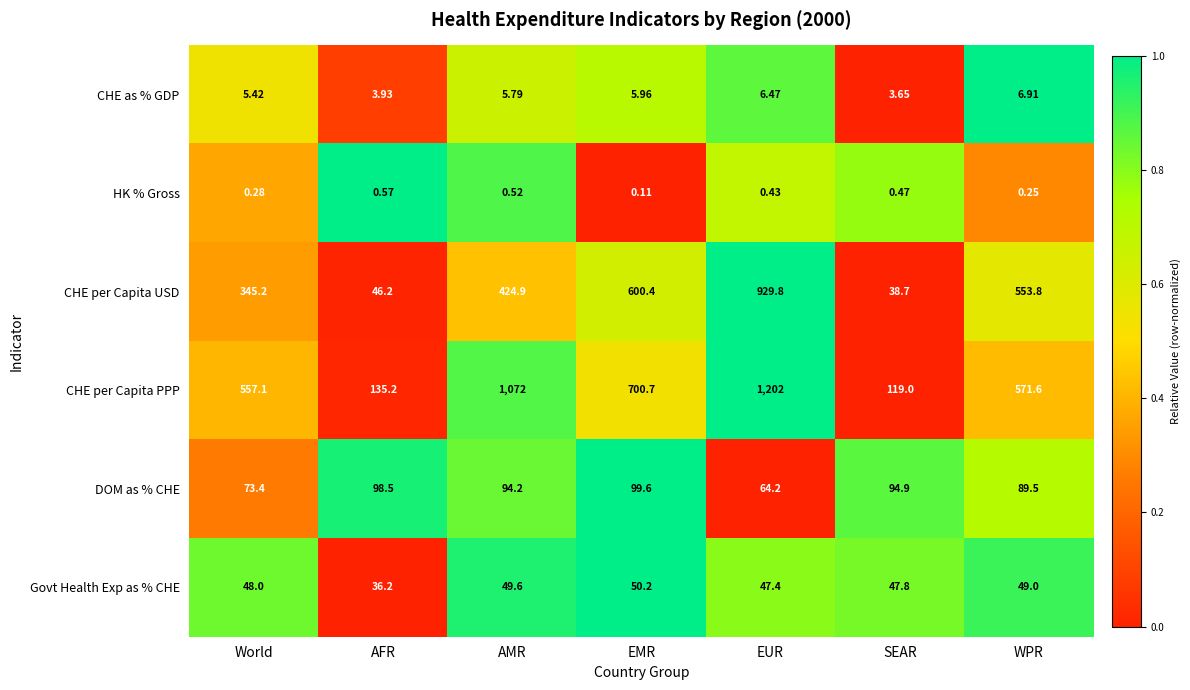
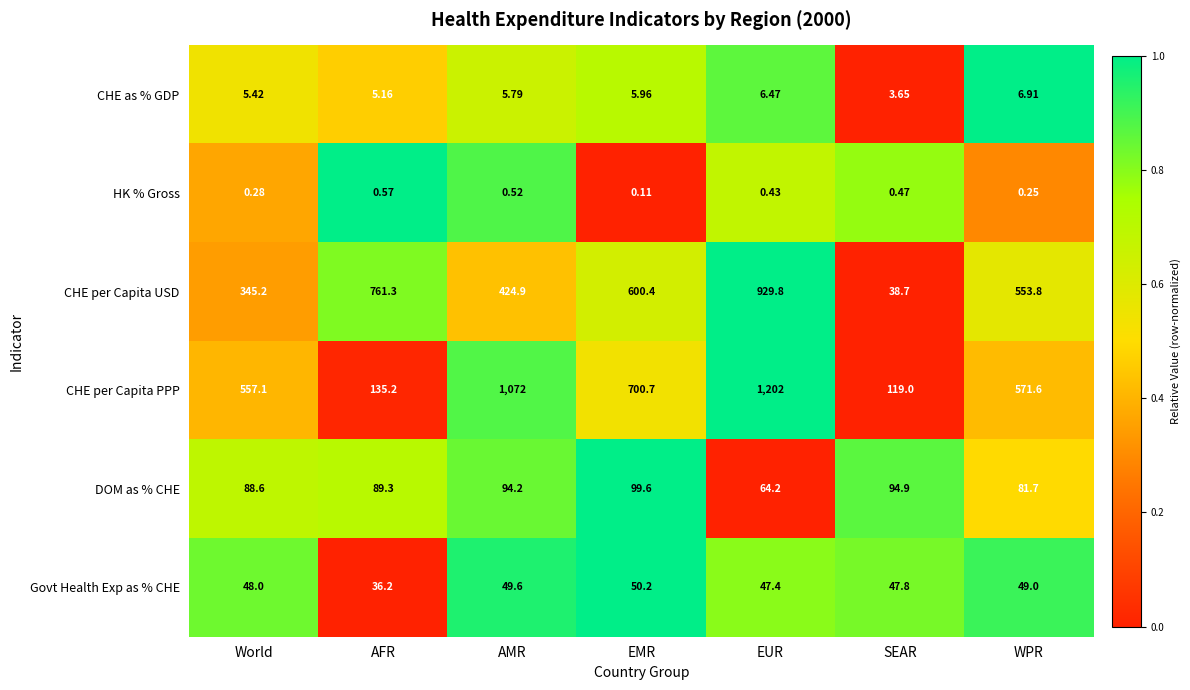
CHE as % GDP, AFR: 3.93 -> 5.16
CHE per Capita USD, AFR: 46.2 -> 761.3
DOM as % CHE, World: 73.4 -> 88.6
DOM as % CHE, AFR: 98.5 -> 89.3
DOM as % CHE, WPR: 89.5 -> 81.7
